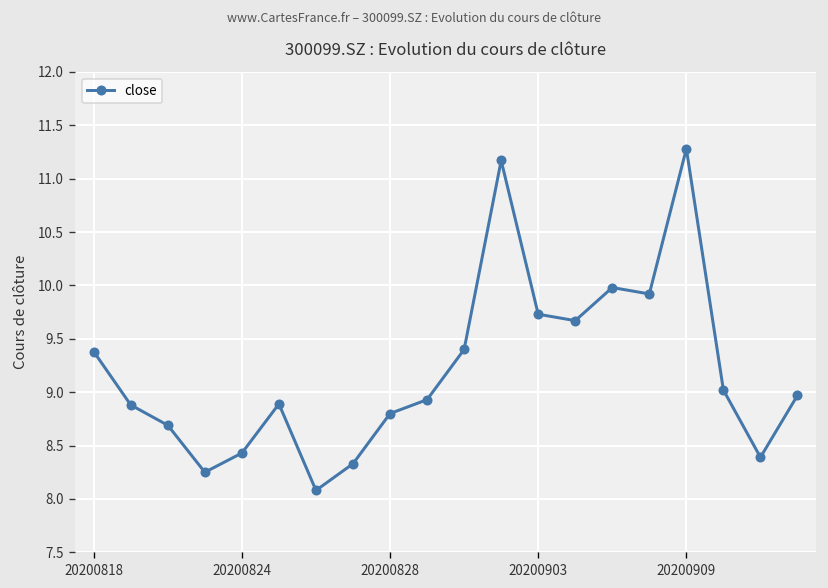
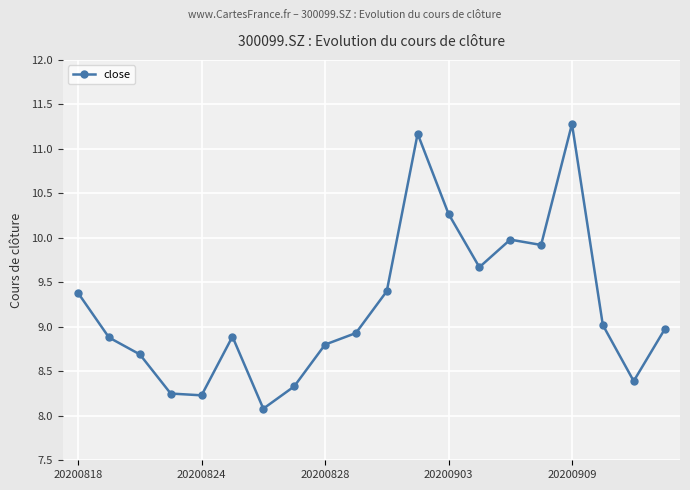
20200824: 8.4 -> 8.2
20200903: 9.7 -> 10.3
